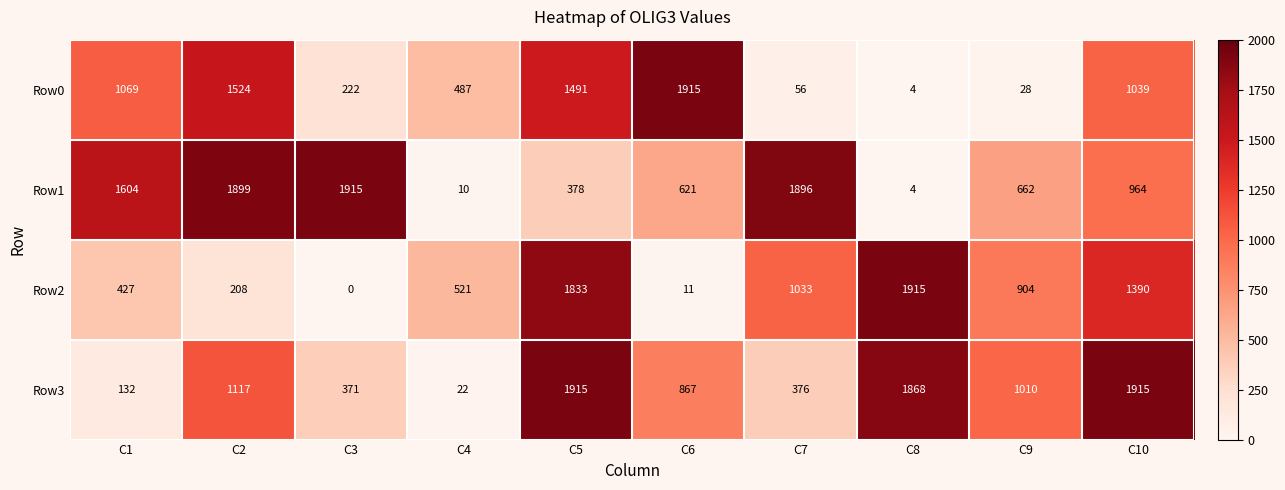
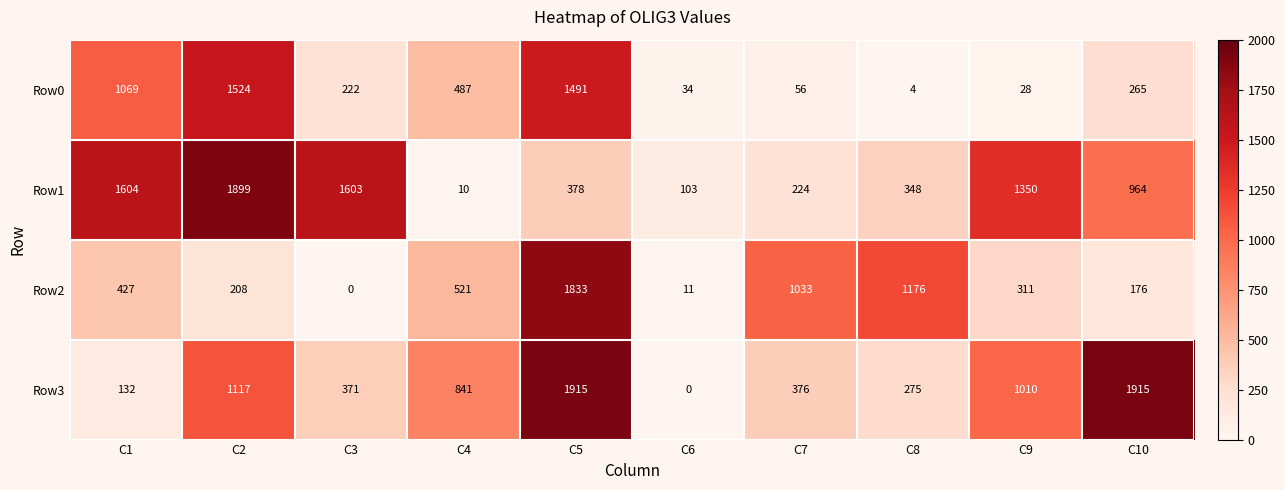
Row0, C6: 1915 -> 34
Row0, C10: 1039 -> 265
Row1, C3: 1915 -> 1603
Row1, C6: 621 -> 103
Row1, C7: 1896 -> 224
Row1, C8: 4 -> 348
Row1, C9: 662 -> 1350
Row2, C8: 1915 -> 1176
Row2, C9: 904 -> 311
Row2, C10: 1390 -> 176
Row3, C4: 22 -> 841
Row3, C6: 867 -> 0
Row3, C8: 1868 -> 275
